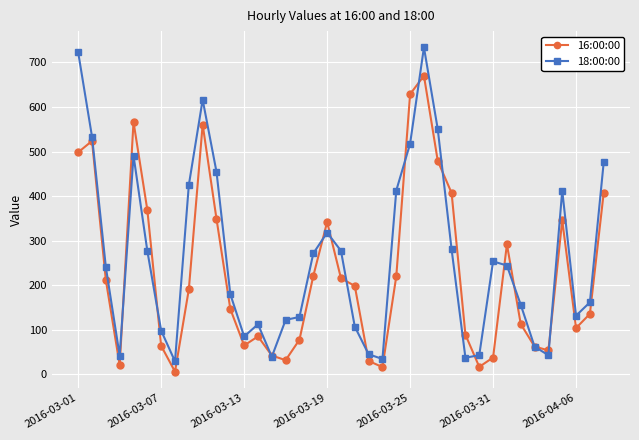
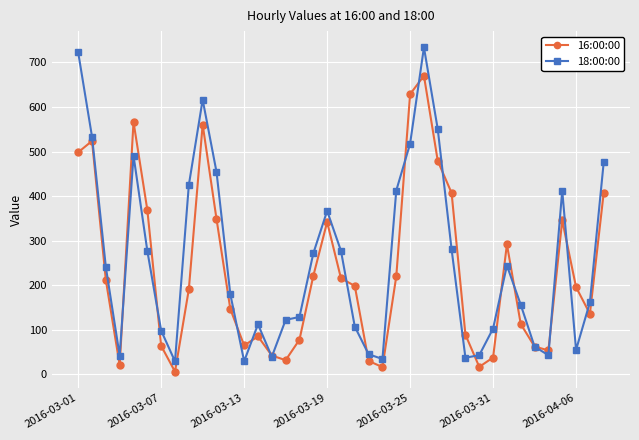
18:00:00, 2016-03-13: 90 -> 30
18:00:00, 2016-03-19: 320 -> 370
18:00:00, 2016-03-31: 250 -> 100
16:00:00, 2016-04-06: 100 -> 200
18:00:00, 2016-04-06: 130 -> 50
